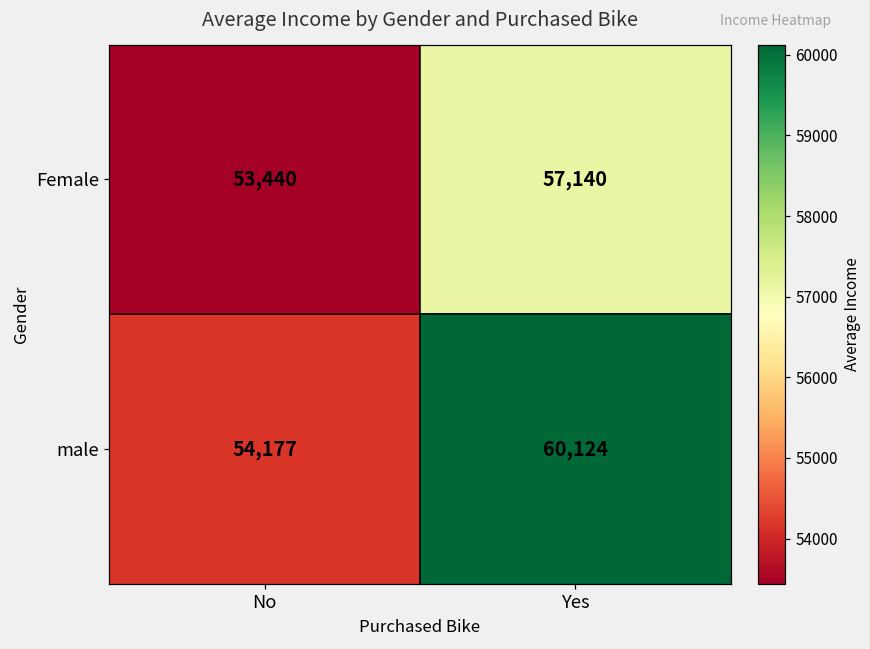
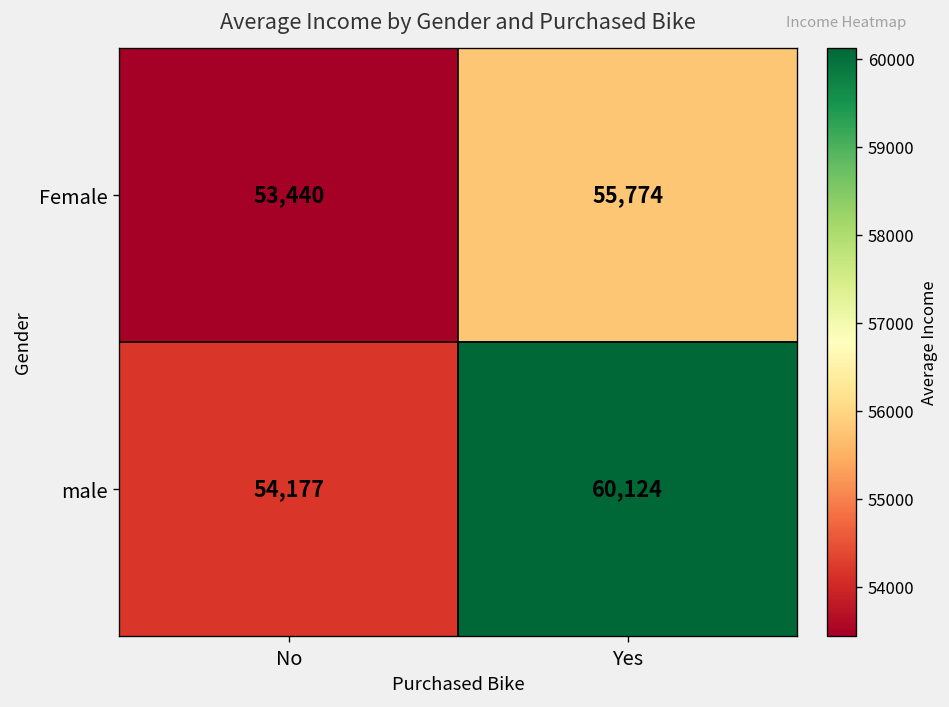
Female, Yes: 57,140 -> 55,774
